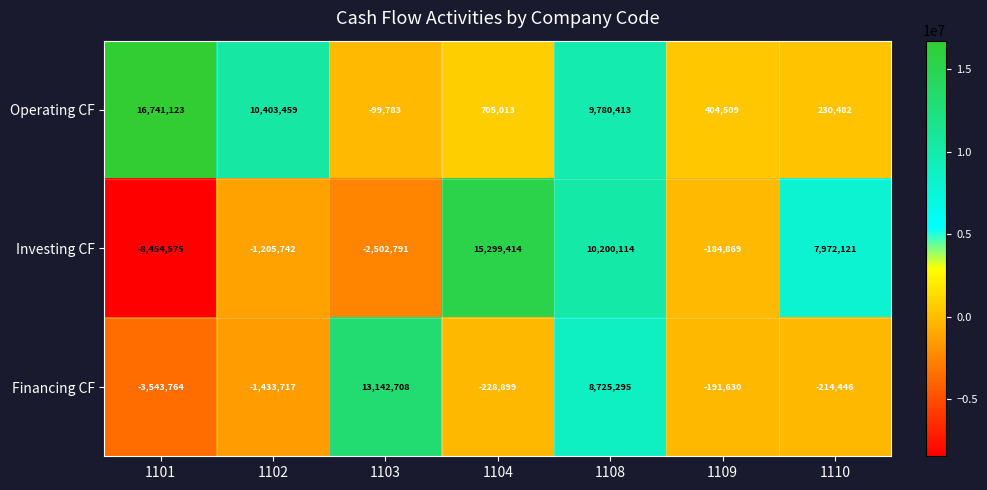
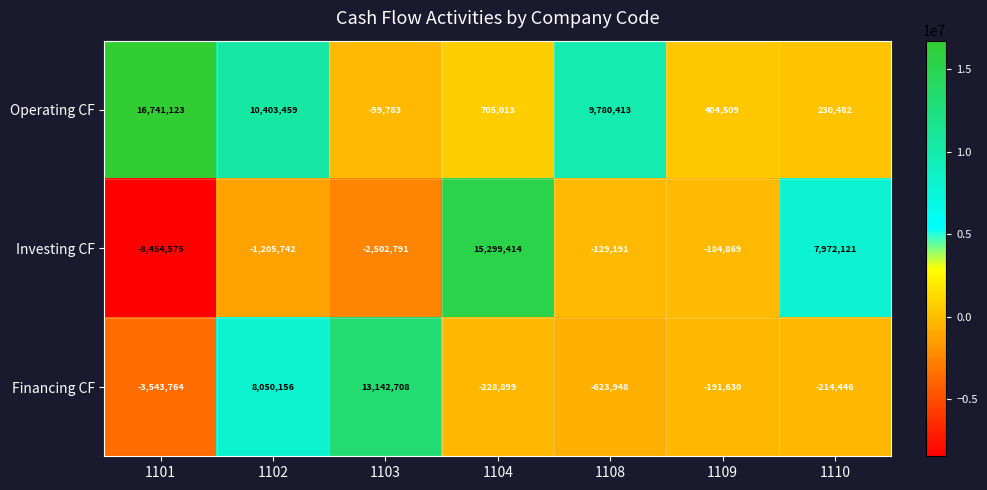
Investing CF, 1108: 10,200,114 -> -129,191
Financing CF, 1102: -1,433,717 -> 8,050,156
Financing CF, 1108: 8,725,295 -> -623,948
